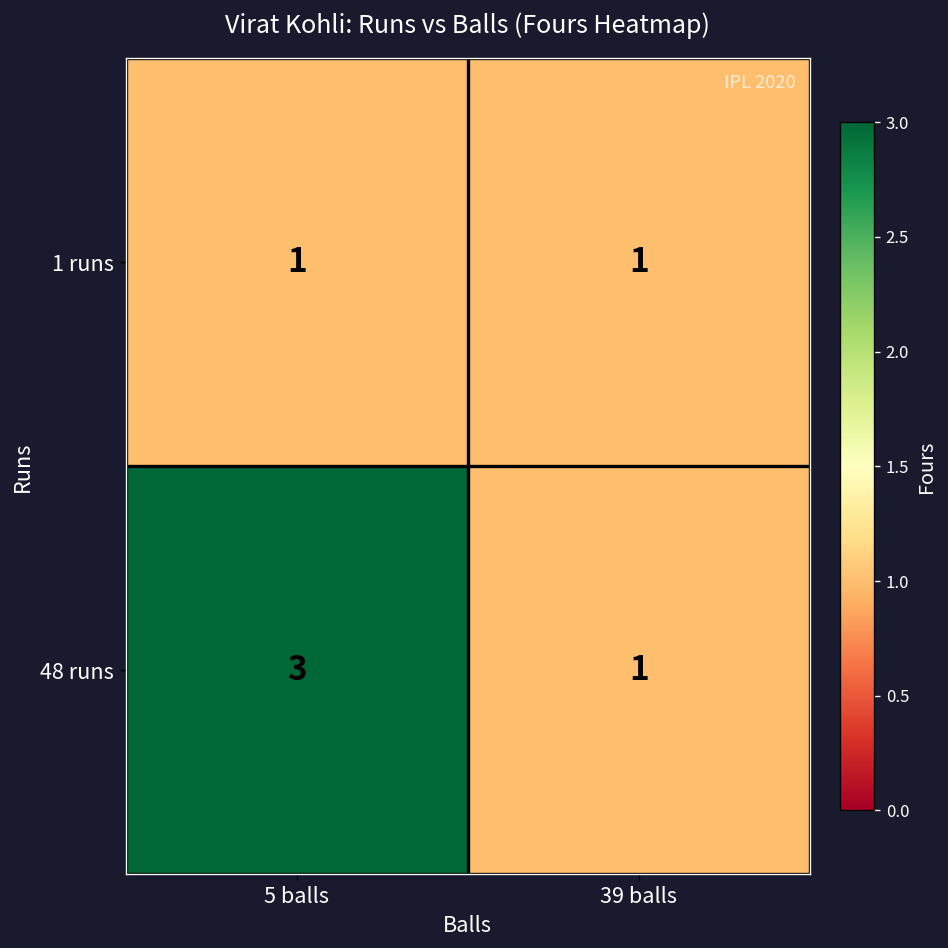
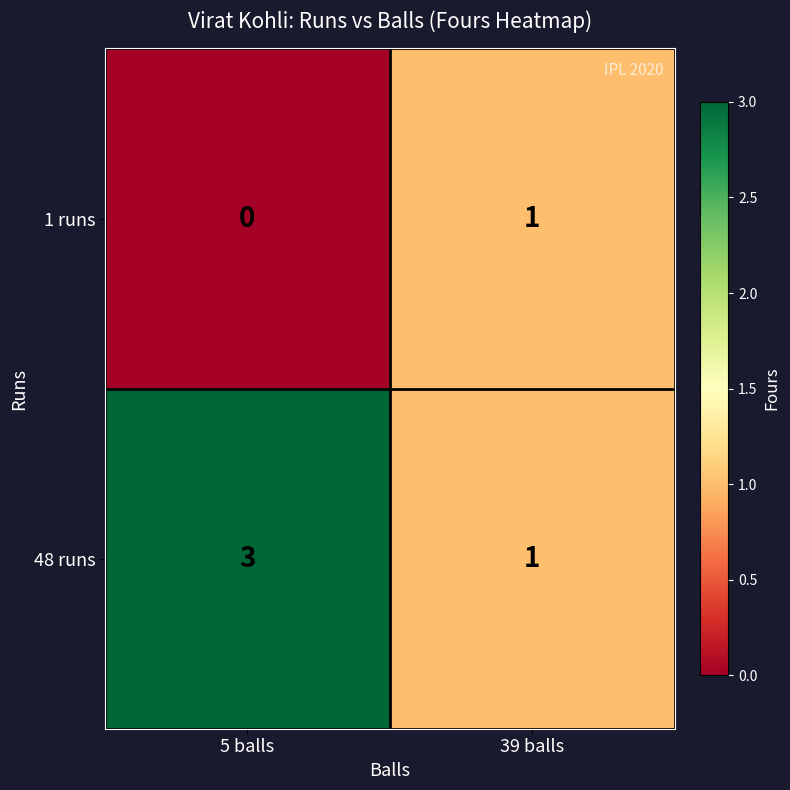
1 runs, 5 balls: 1 -> 0
